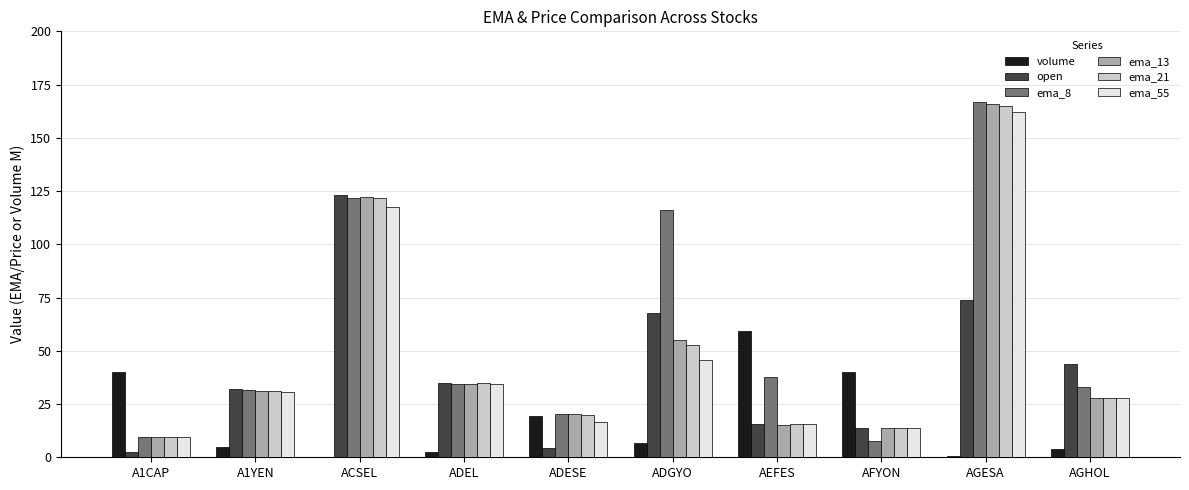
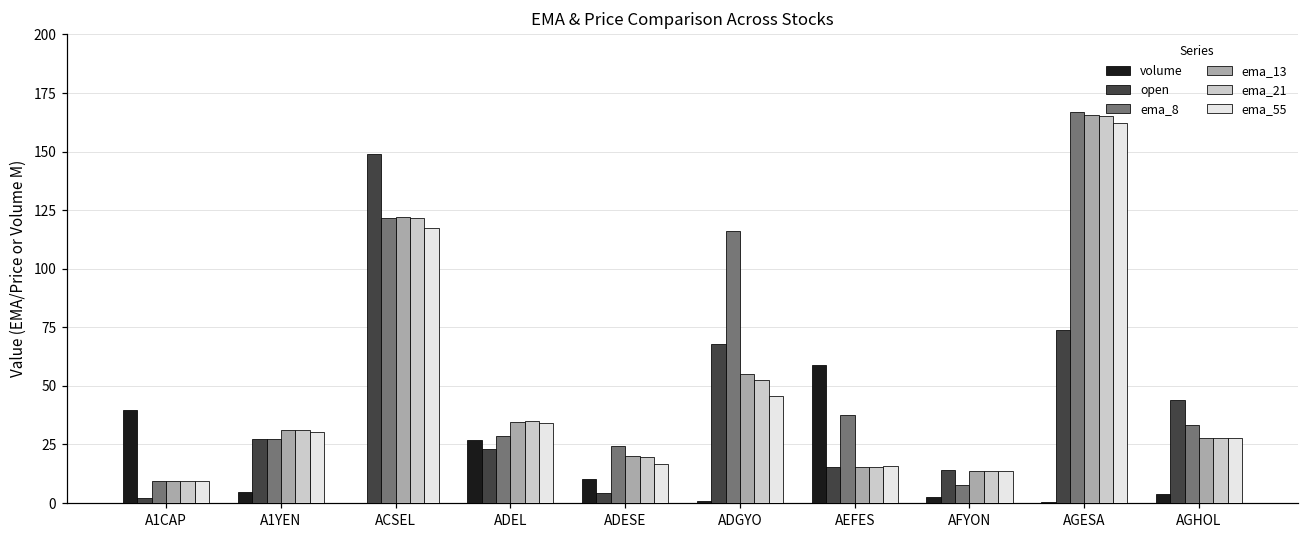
open, A1YEN: 32 -> 27
ema_8, A1YEN: 31 -> 27
open, ACSEL: 123 -> 149
volume, ADEL: 2 -> 27
open, ADEL: 35 -> 23
ema_8, ADEL: 34 -> 29
volume, ADESE: 19 -> 10
ema_8, ADESE: 20 -> 25
volume, ADGYO: 7 -> 1
volume, AFYON: 40 -> 3
